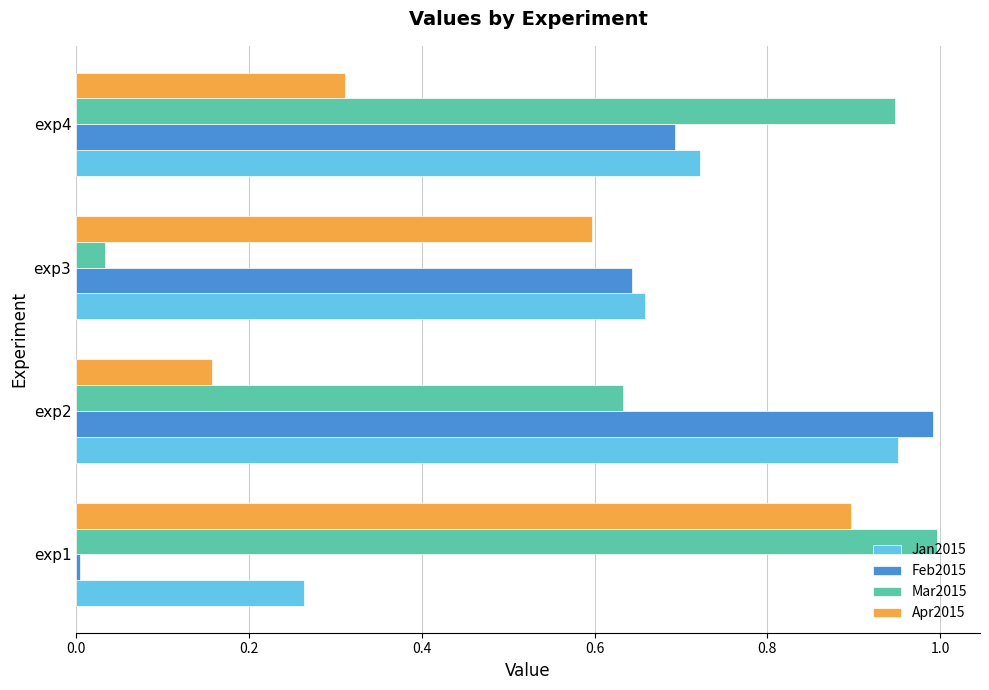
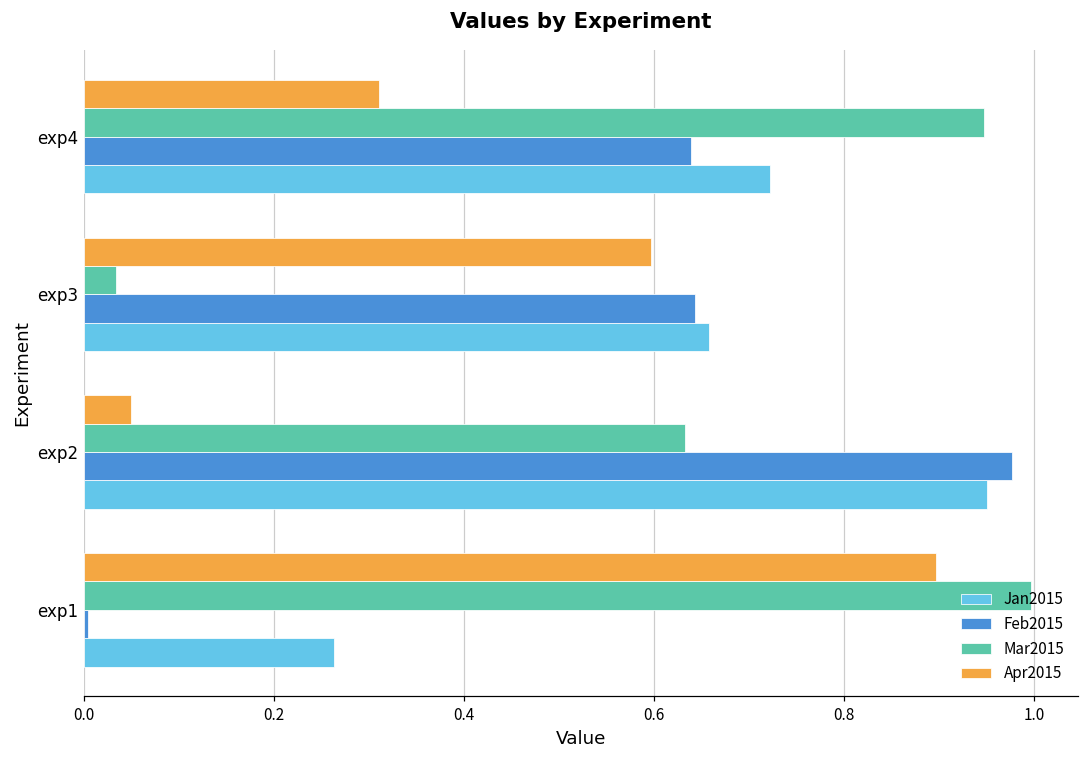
Feb2015, exp4: 0.69 -> 0.64
Apr2015, exp2: 0.16 -> 0.05
Feb2015, exp2: 0.99 -> 0.98
